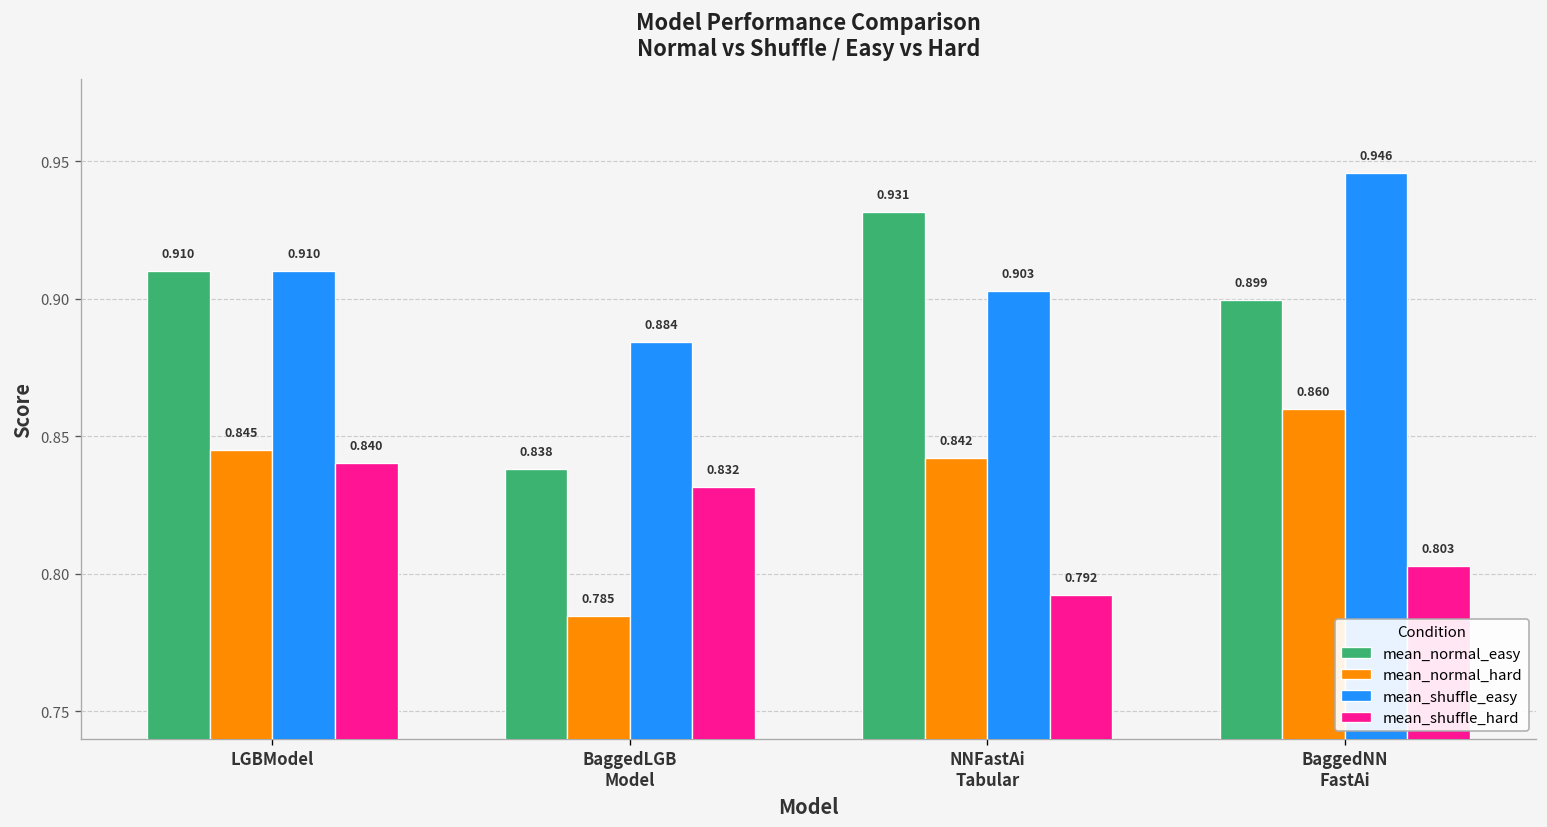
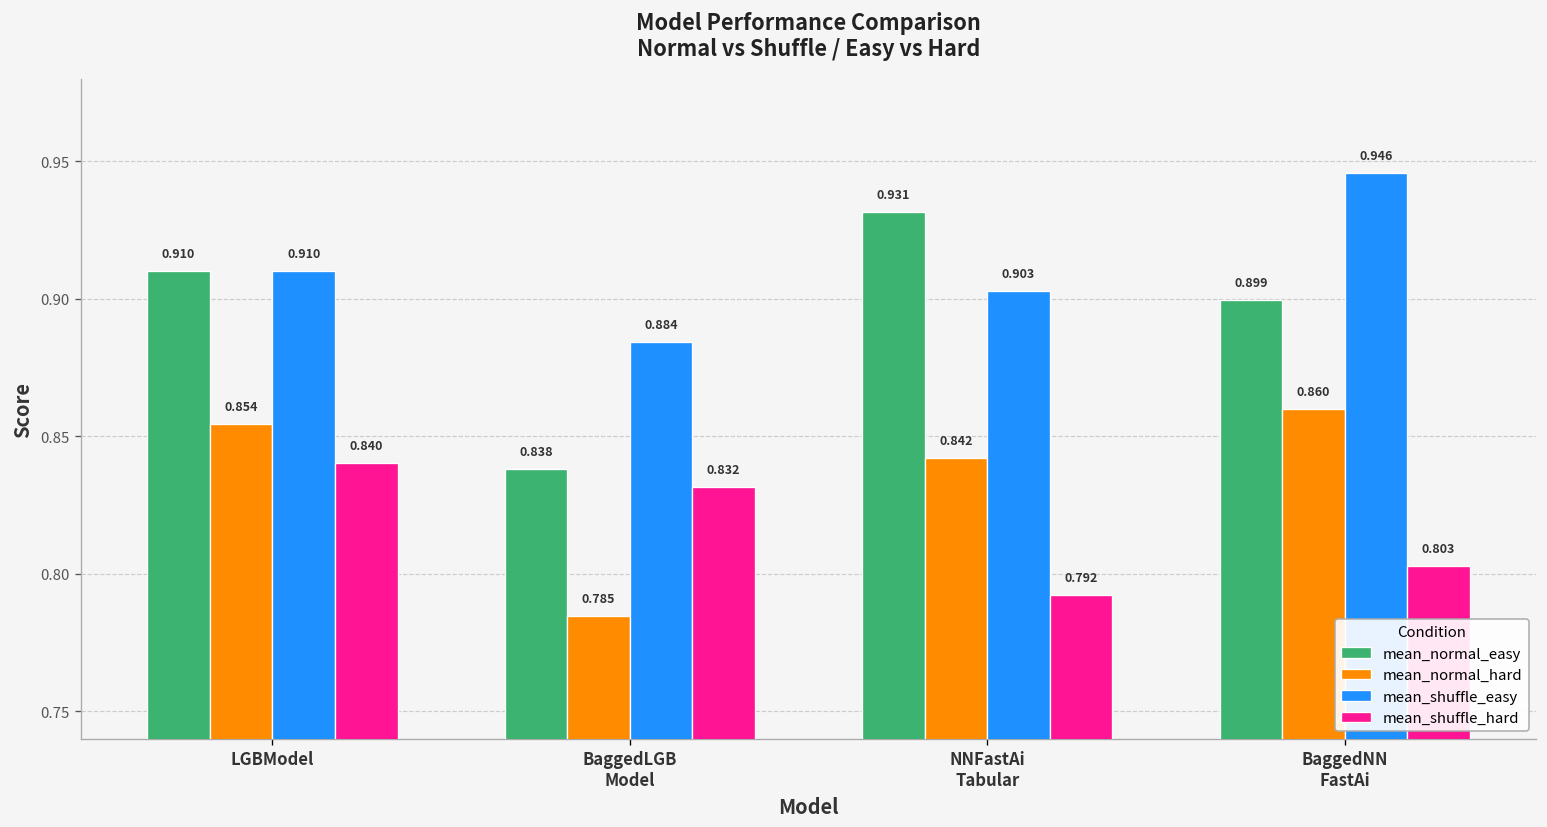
mean_normal_hard, LGBModel: 0.845 -> 0.854
